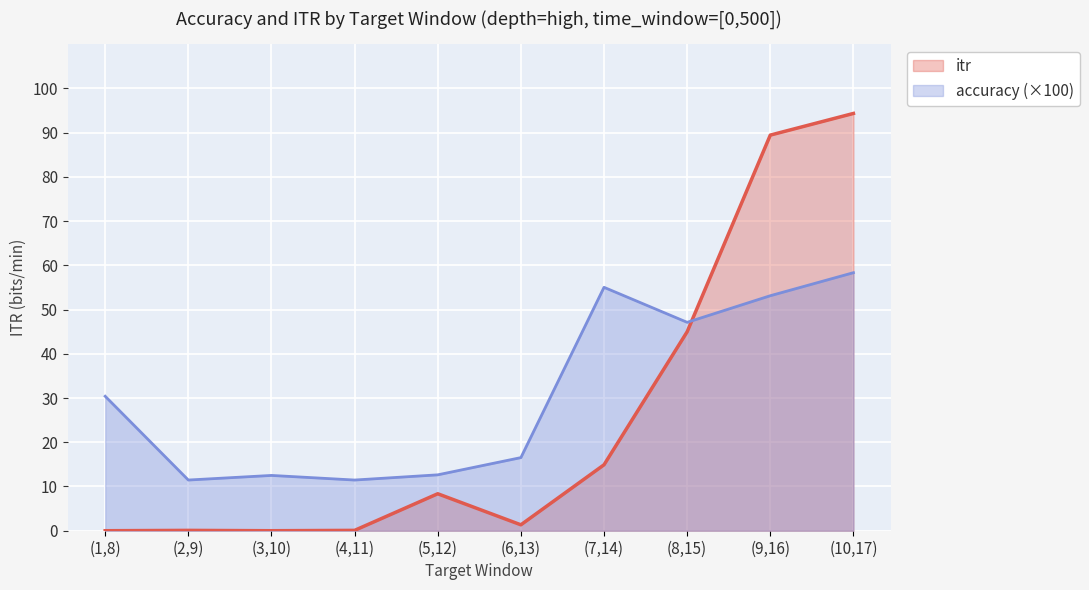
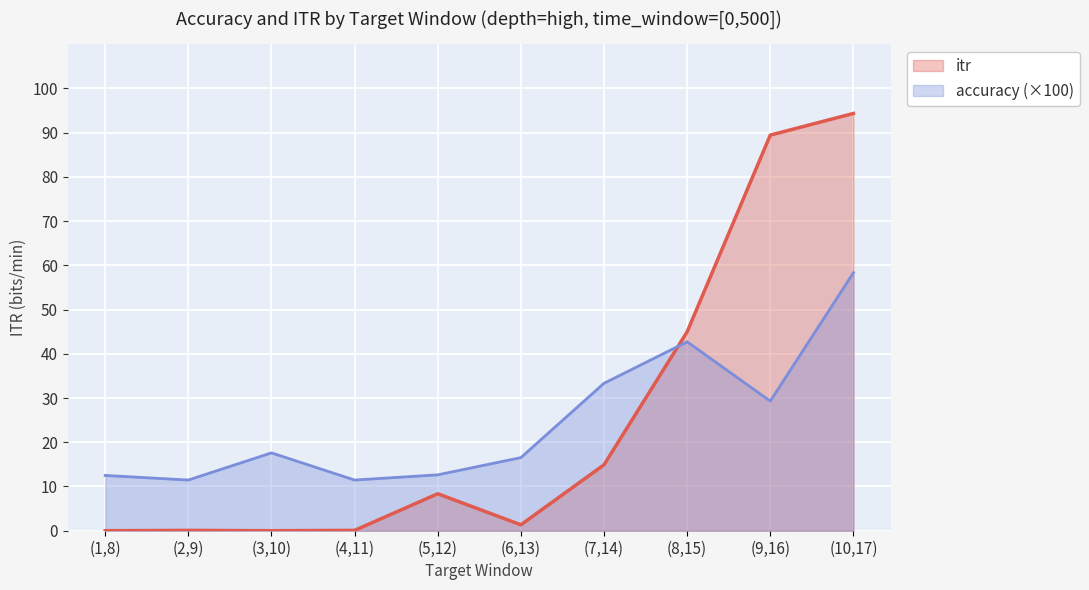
accuracy (×100), (1,8): 30 -> 13
accuracy (×100), (3,10): 13 -> 18
accuracy (×100), (7,14): 55 -> 33
accuracy (×100), (8,15): 47 -> 43
accuracy (×100), (9,16): 53 -> 29
